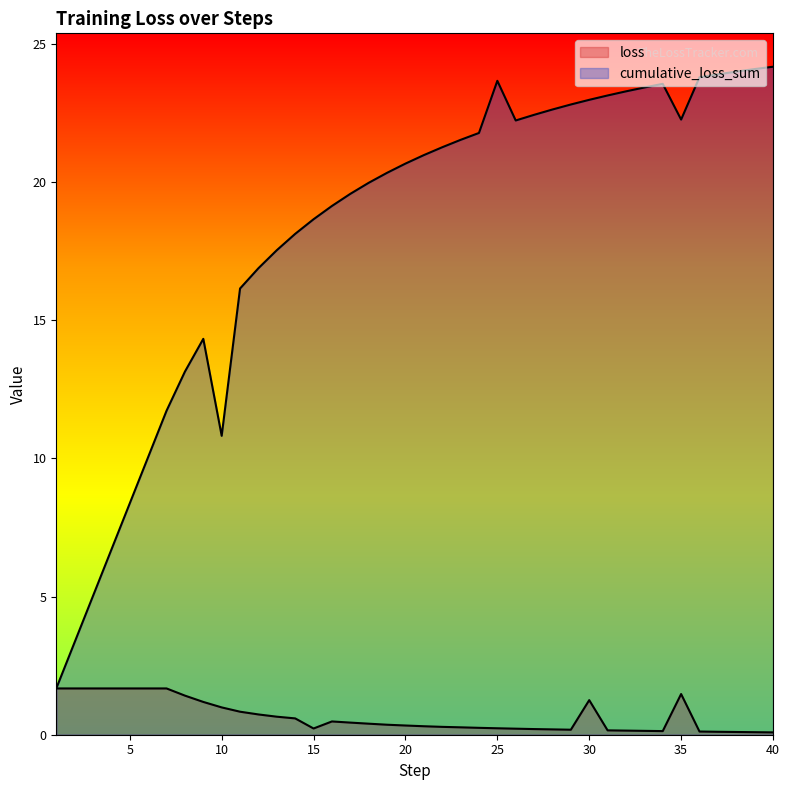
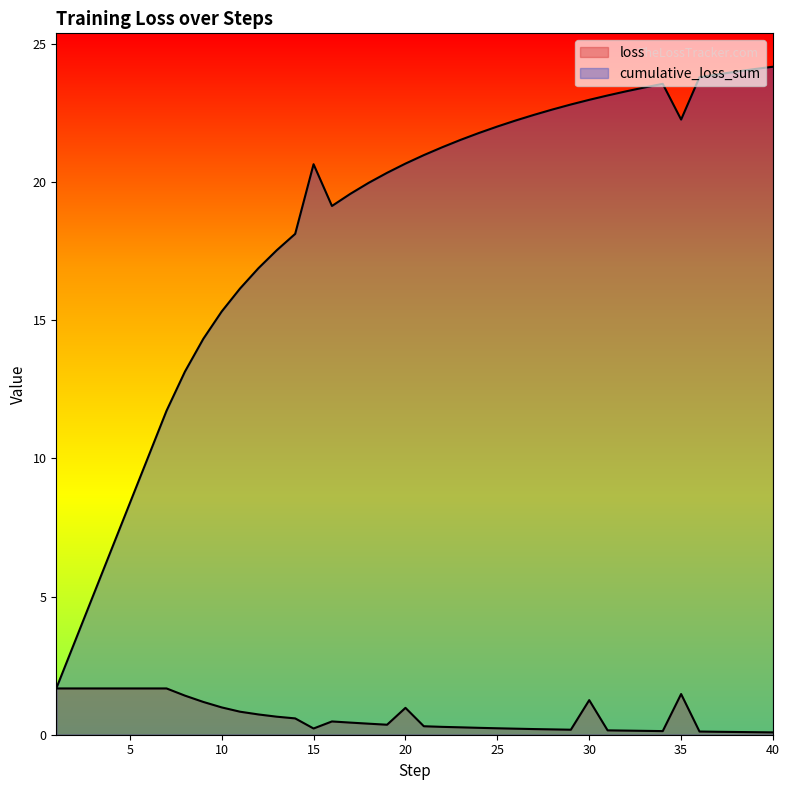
cumulative_loss_sum, 10: 10.8 -> 15.3
cumulative_loss_sum, 15: 18.7 -> 20.6
loss, 20: 0.3 -> 1.0
cumulative_loss_sum, 25: 23.7 -> 22.0
